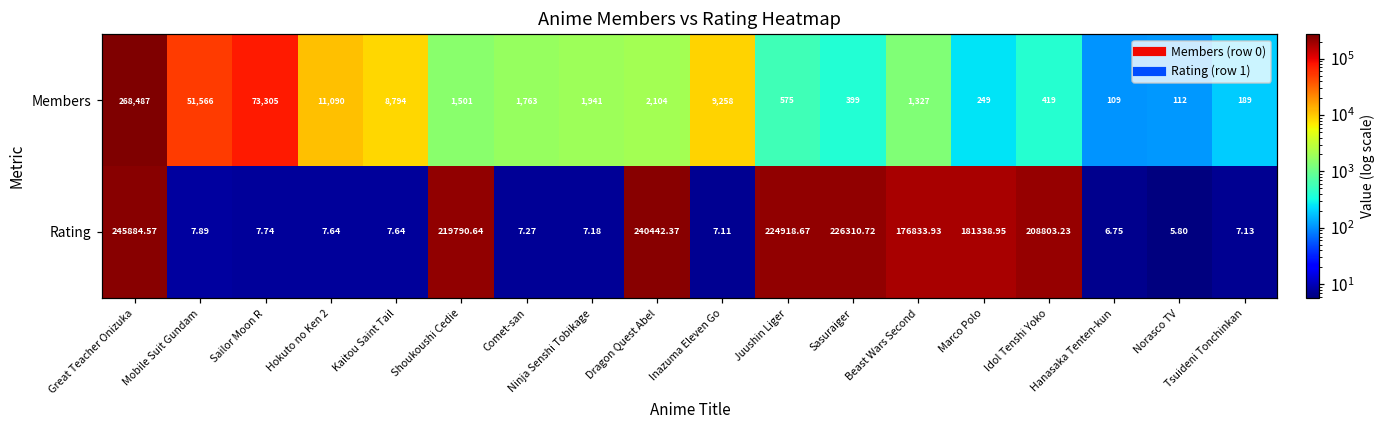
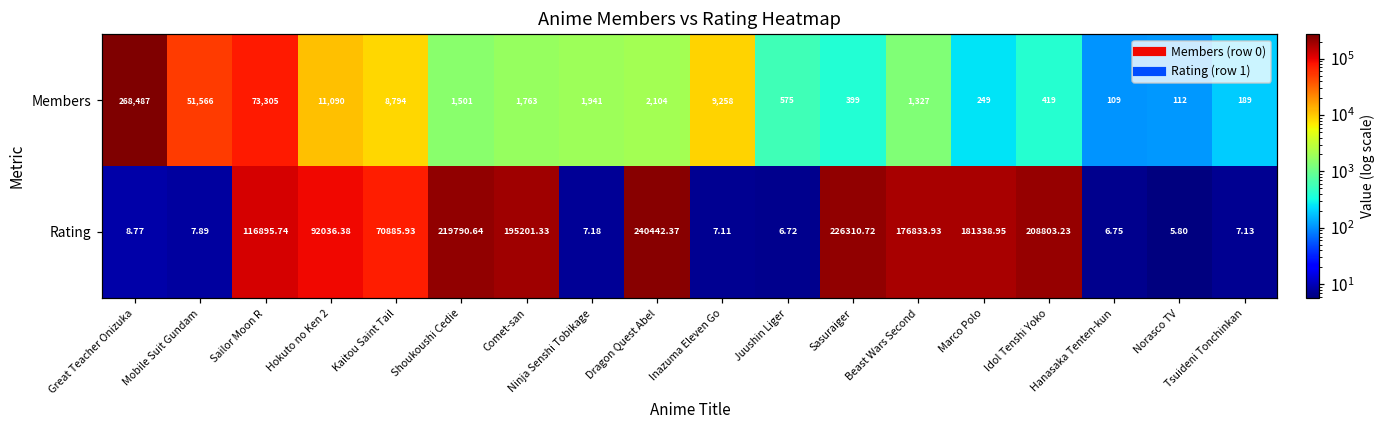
Rating, Great Teacher Onizuka: 245884.57 -> 8.77
Rating, Sailor Moon R: 7.74 -> 116895.74
Rating, Hokuto no Ken 2: 7.64 -> 92036.38
Rating, Kaitou Saint Tail: 7.64 -> 70885.93
Rating, Comet-san: 7.27 -> 195201.33
Rating, Juushin Liger: 224918.67 -> 6.72
